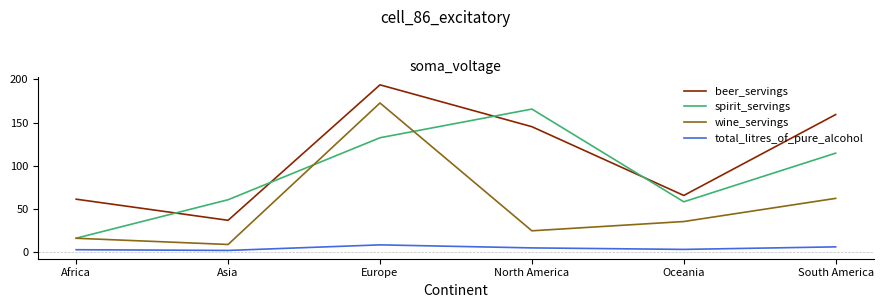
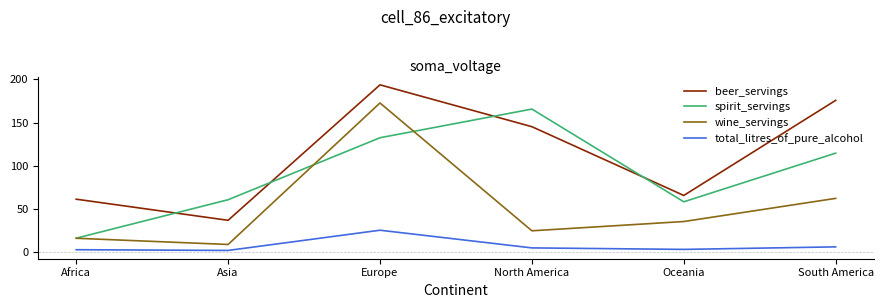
total_litres_of_pure_alcohol, Europe: 10 -> 30
beer_servings, South America: 160 -> 180
